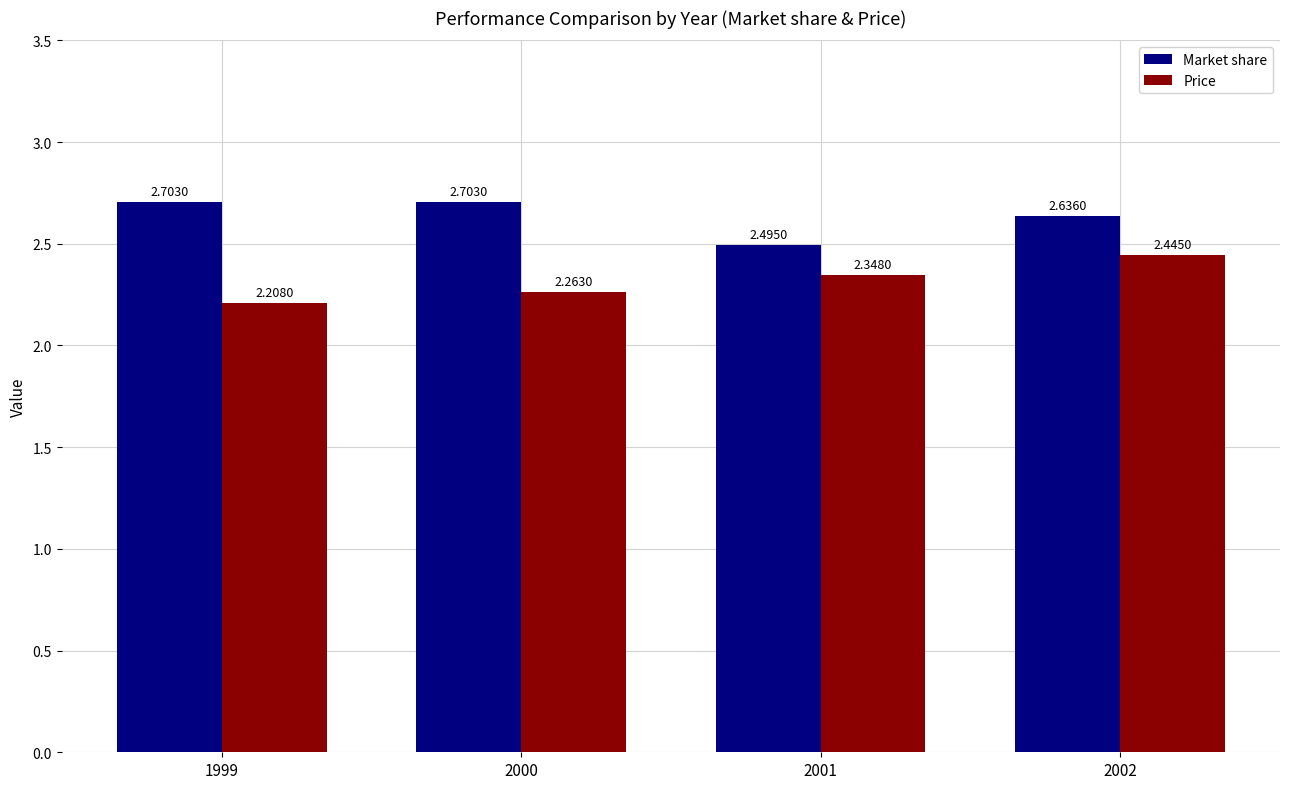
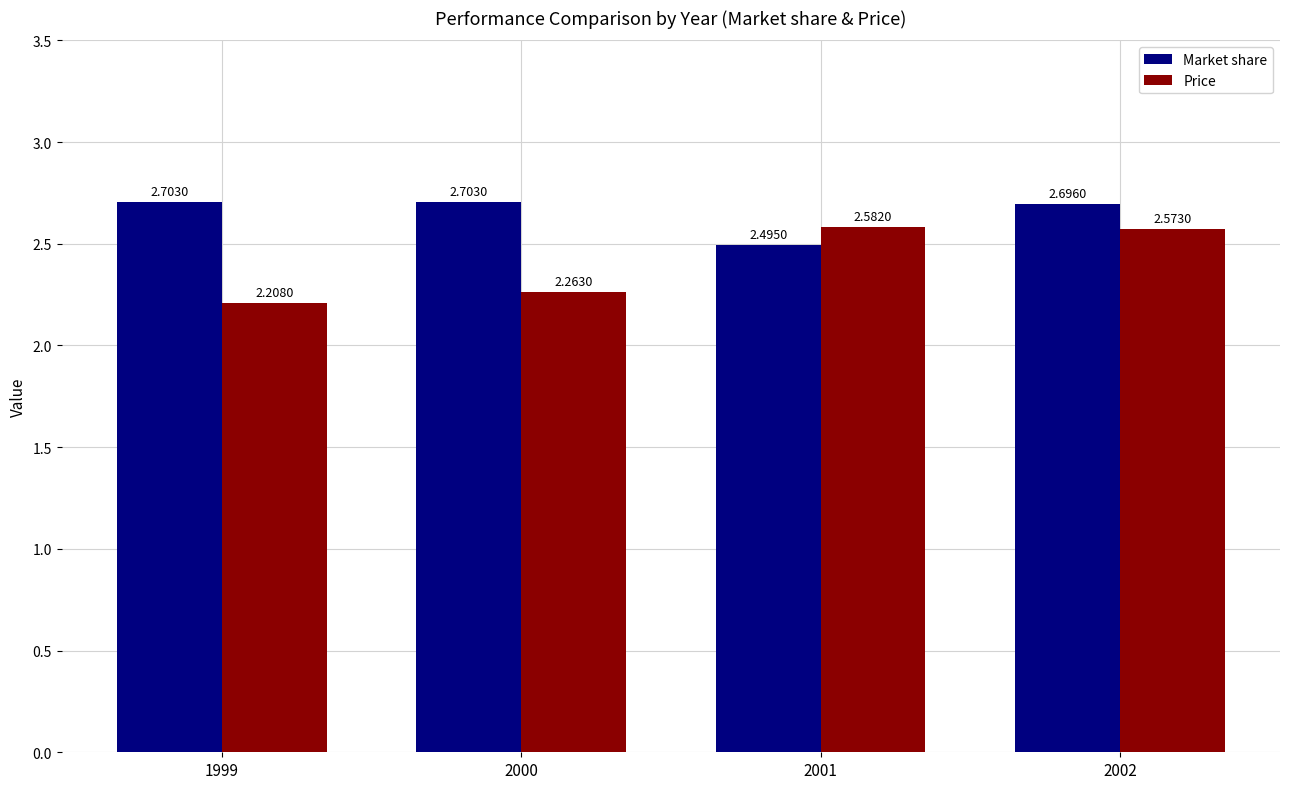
Price, 2001: 2.3480 -> 2.5820
Market share, 2002: 2.6360 -> 2.6960
Price, 2002: 2.4450 -> 2.5730
